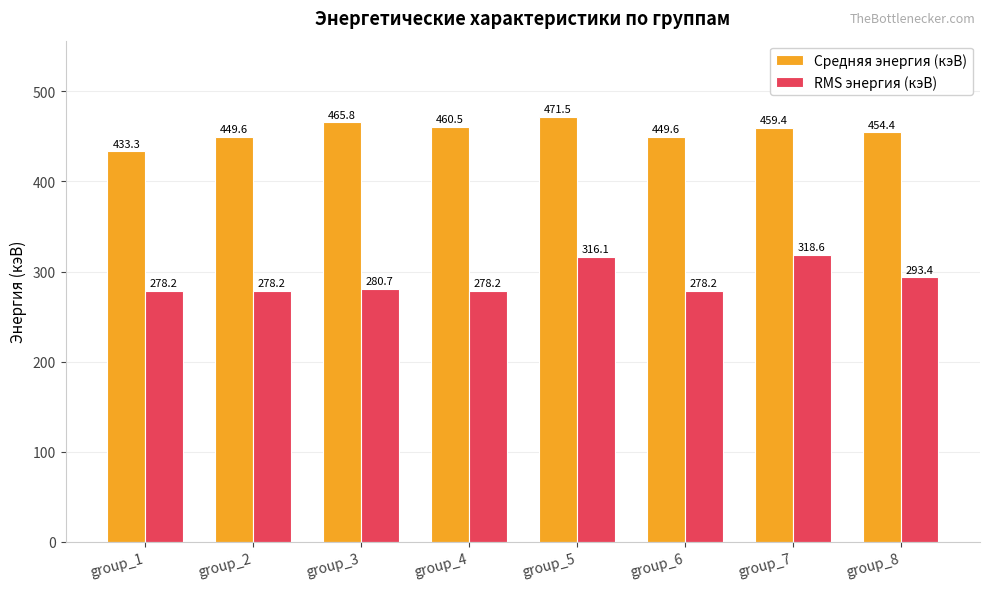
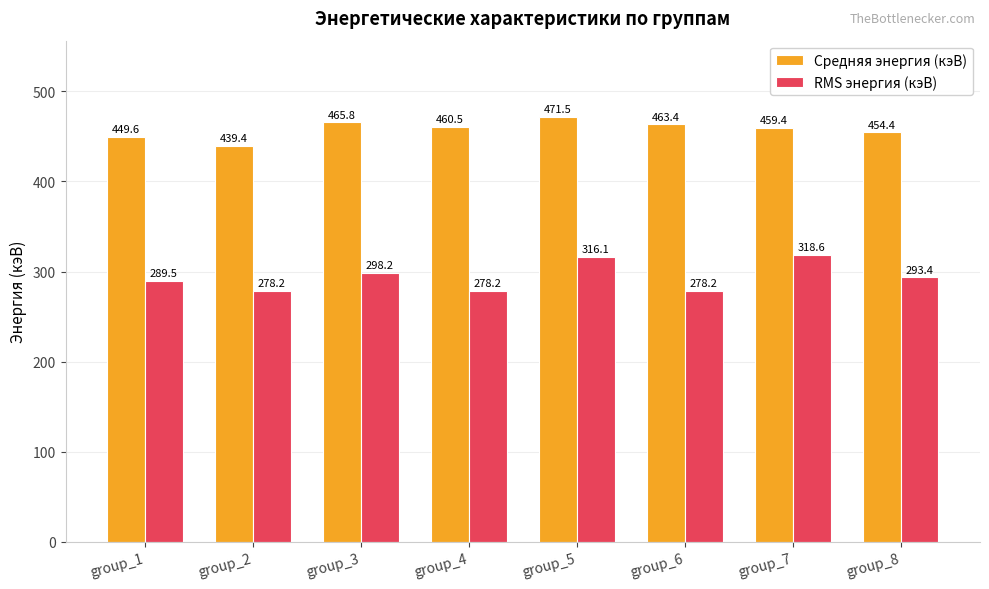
Средняя энергия (кэВ), group_1: 433.3 -> 449.6
RMS энергия (кэВ), group_1: 278.2 -> 289.5
Средняя энергия (кэВ), group_2: 449.6 -> 439.4
RMS энергия (кэВ), group_3: 280.7 -> 298.2
Средняя энергия (кэВ), group_6: 449.6 -> 463.4
